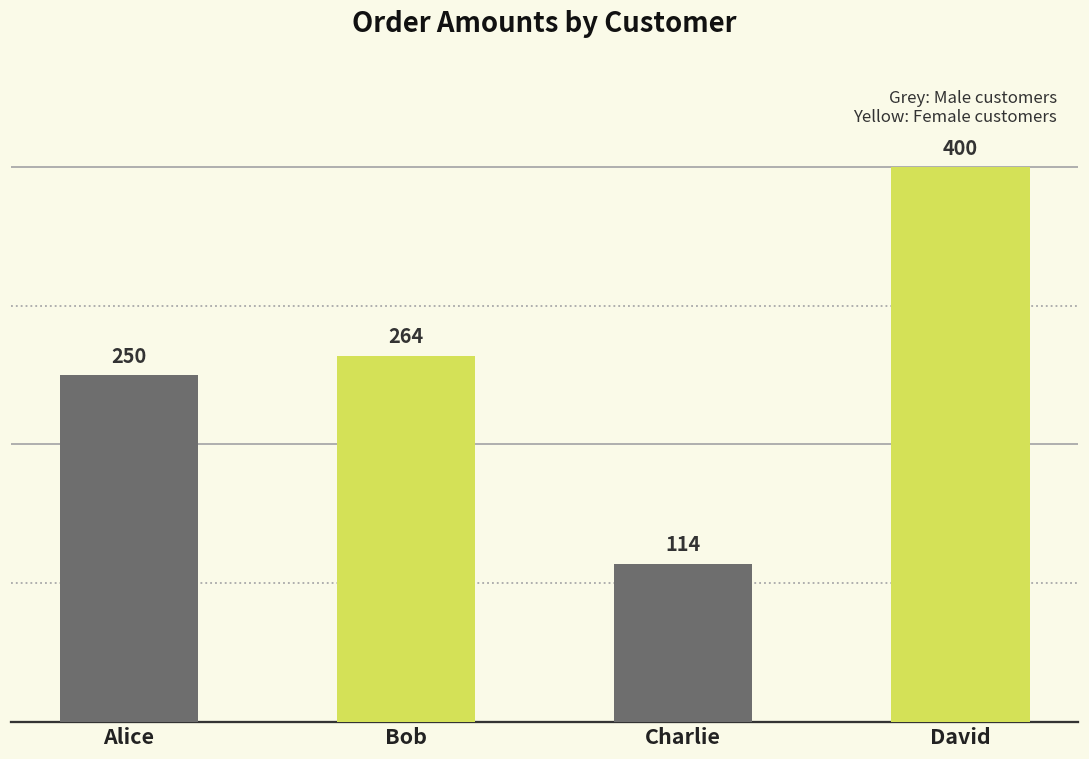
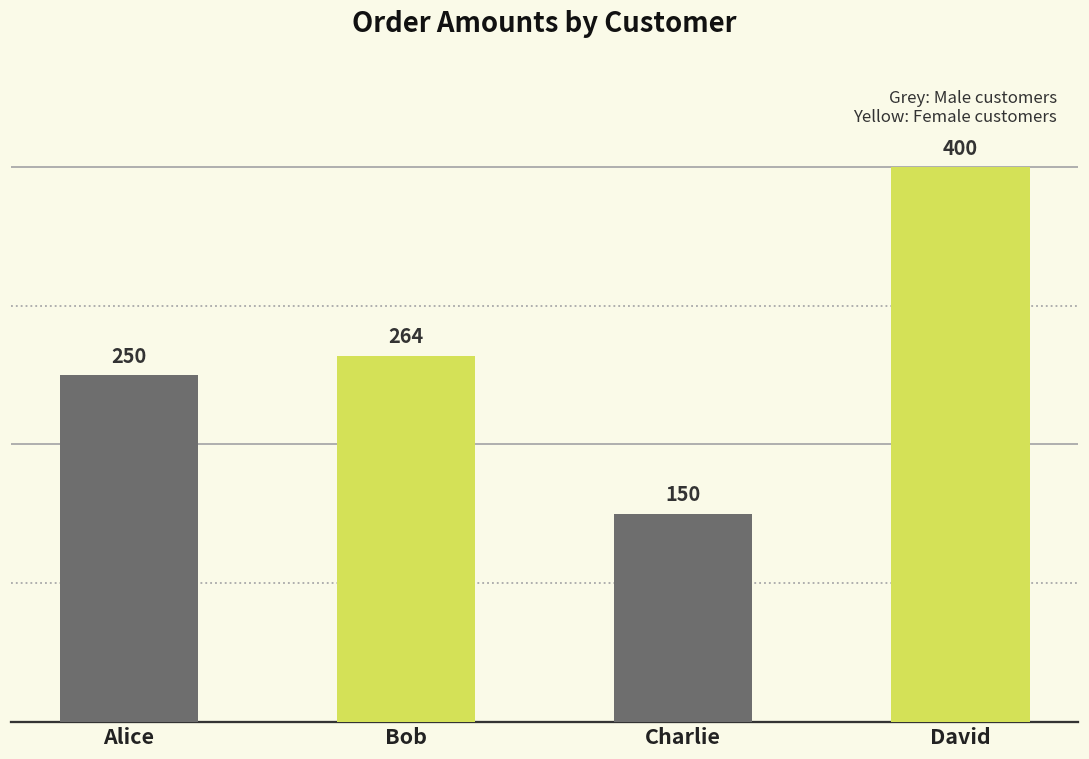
Charlie: 114 -> 150
